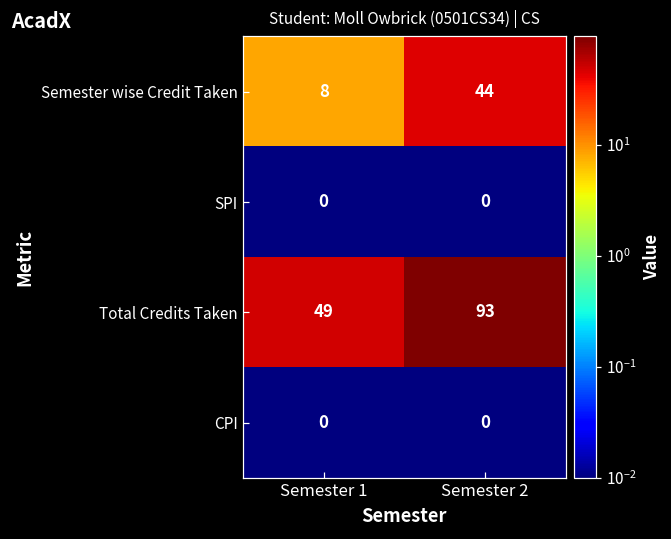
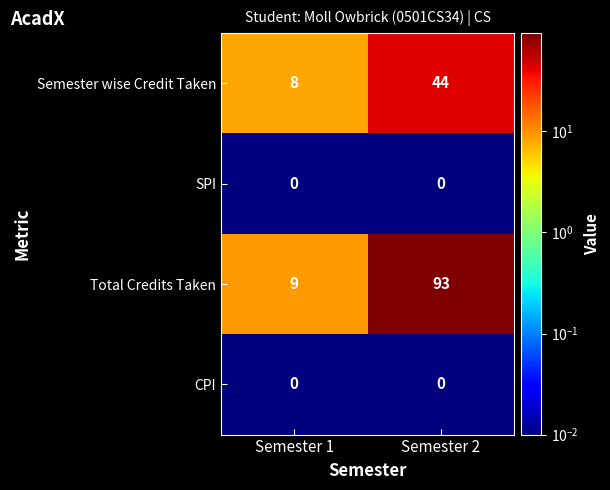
Total Credits Taken, Semester 1: 49 -> 9
